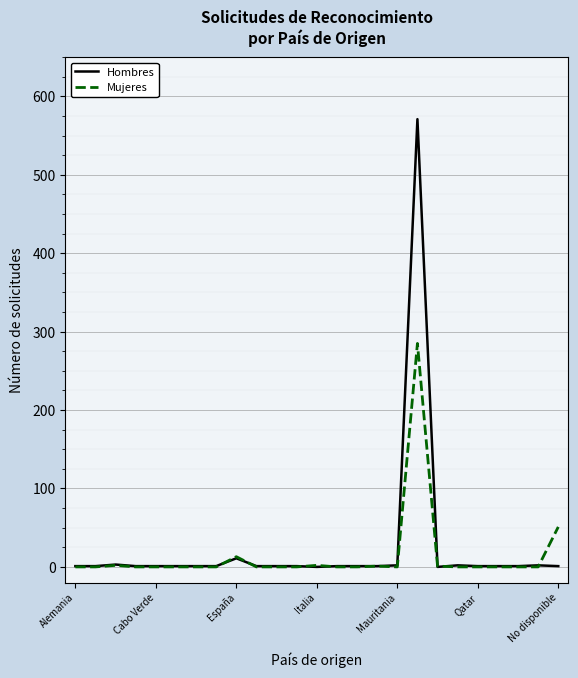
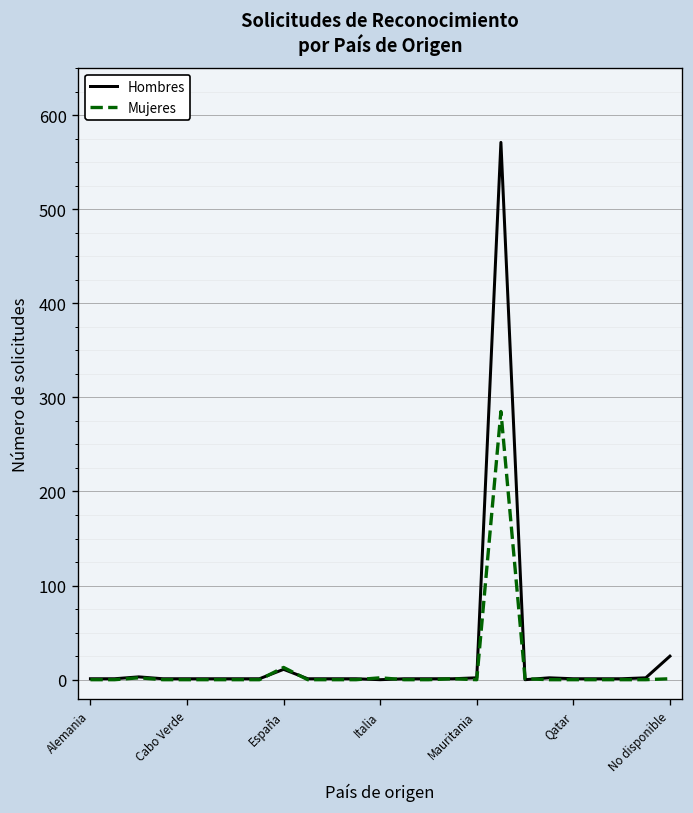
Hombres, No disponible: 0 -> 30
Mujeres, No disponible: 50 -> 0
